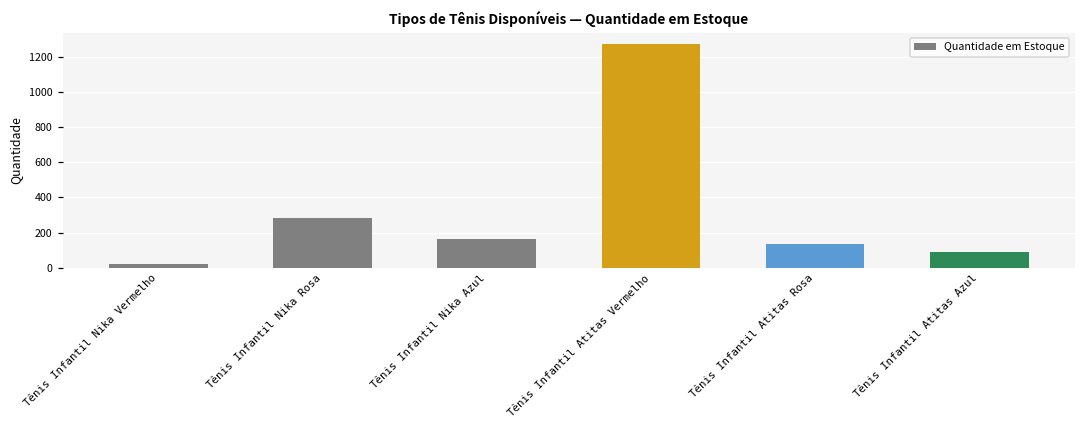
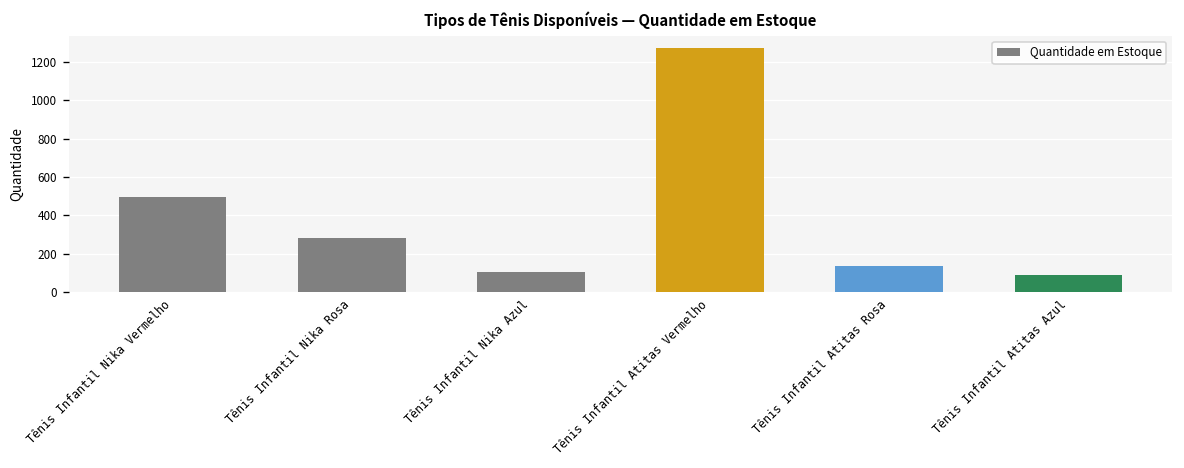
Tênis Infantil Nika Vermelho: 20 -> 500
Tênis Infantil Nika Azul: 160 -> 110
